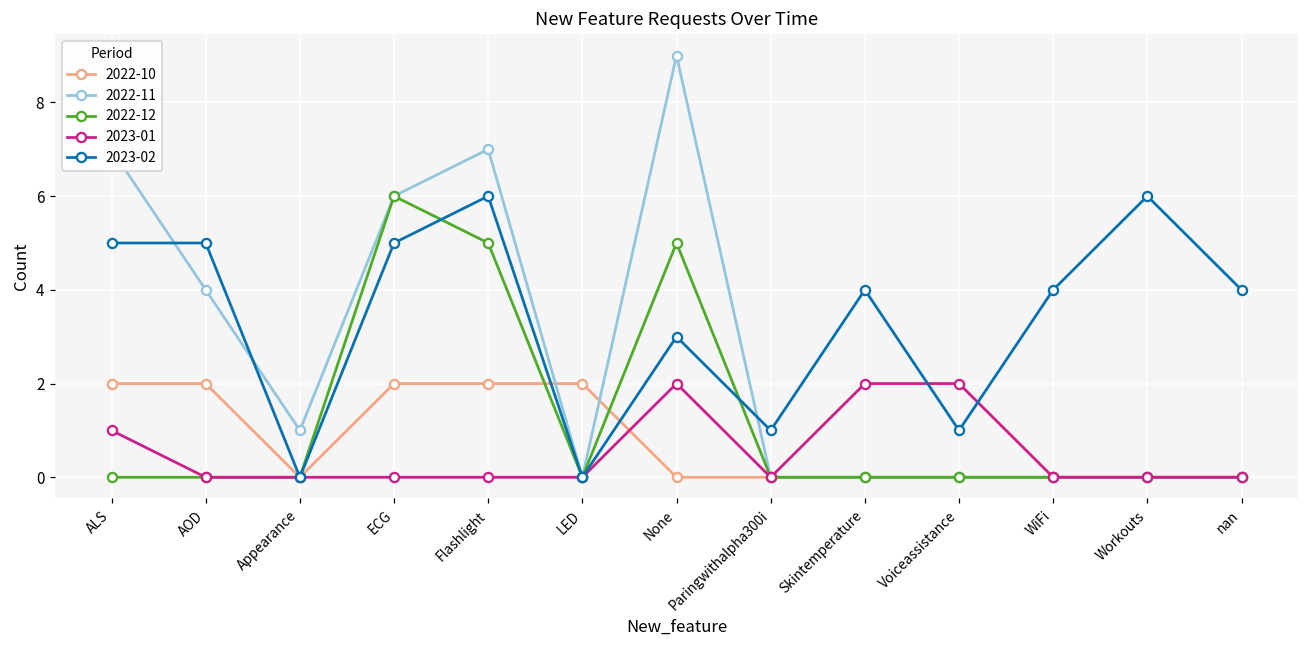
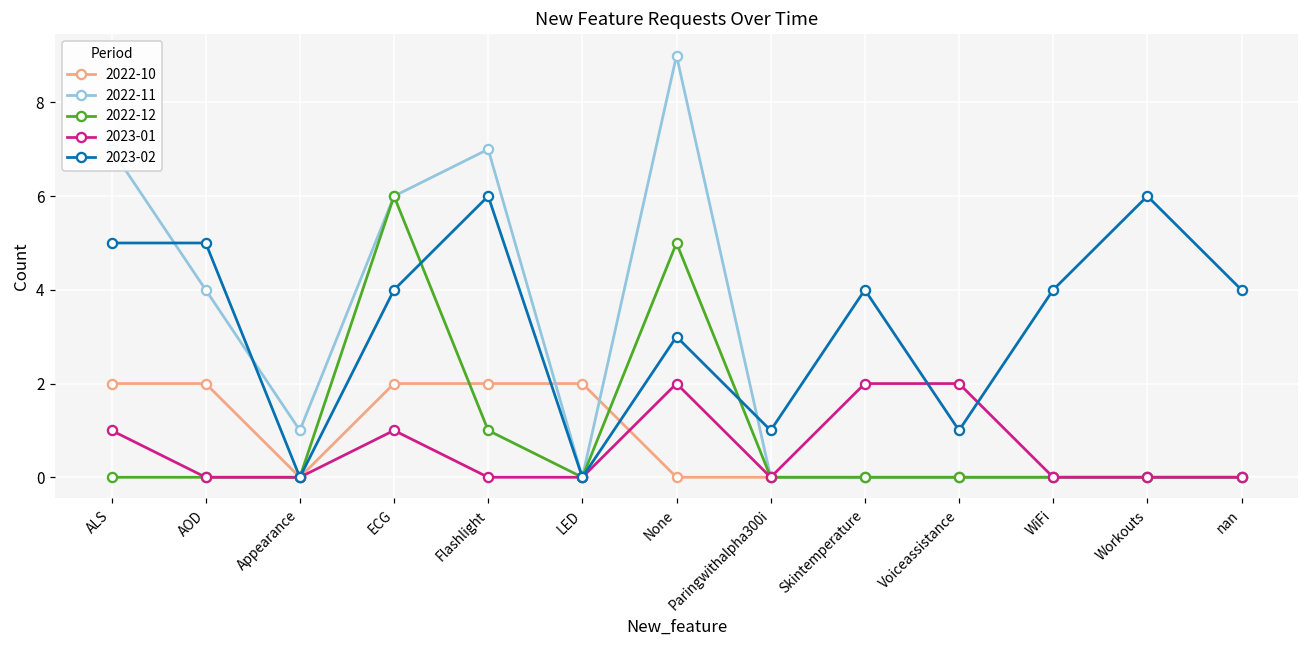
2023-01, ECG: 0 -> 1
2023-02, ECG: 5 -> 4
2022-12, Flashlight: 5 -> 1
